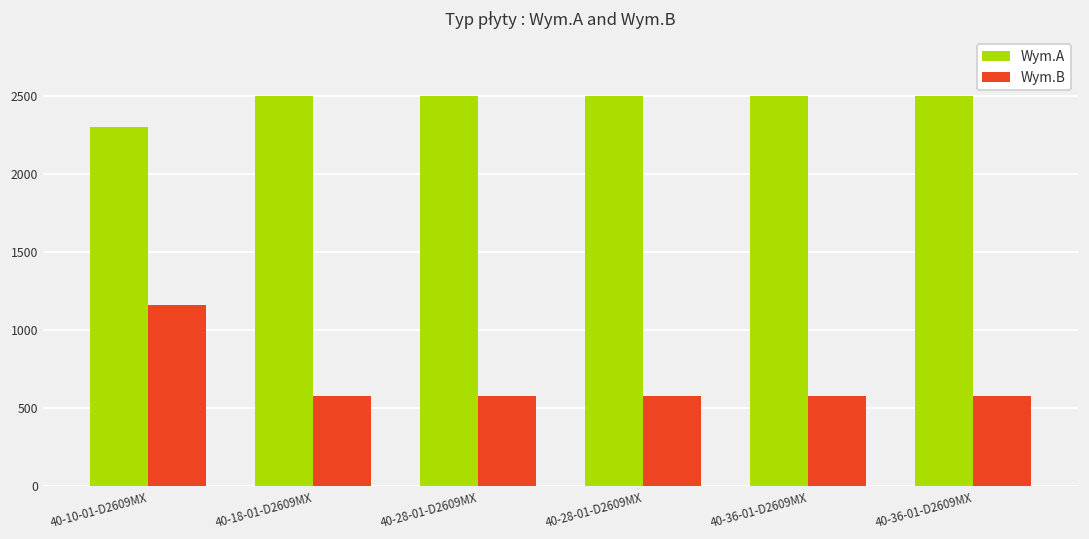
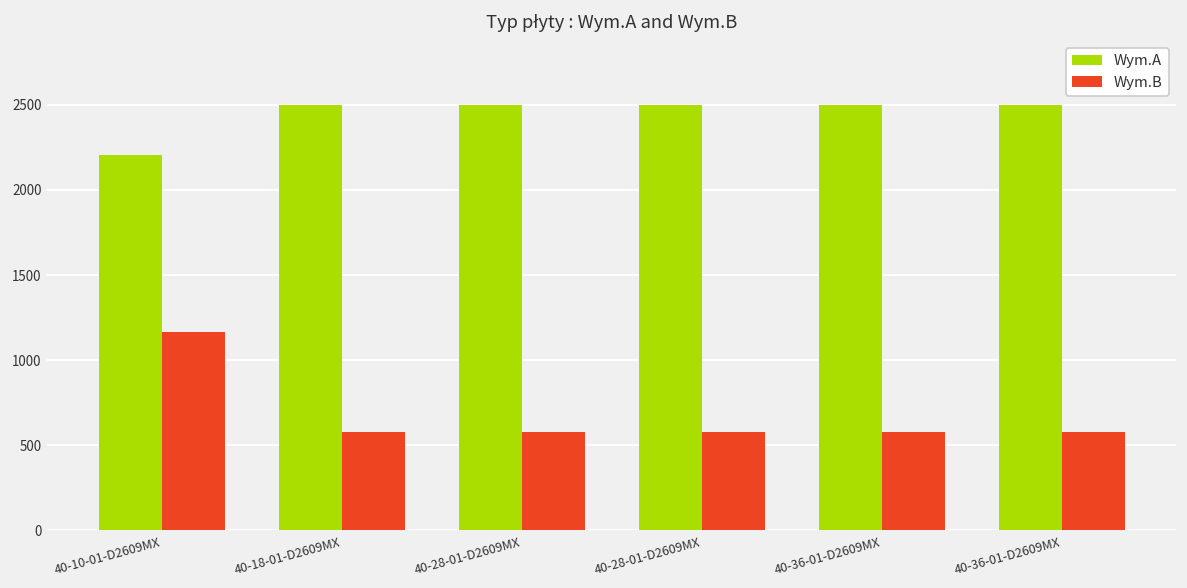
Wym.A, 40-10-01-D2609MX: 2300 -> 2200
